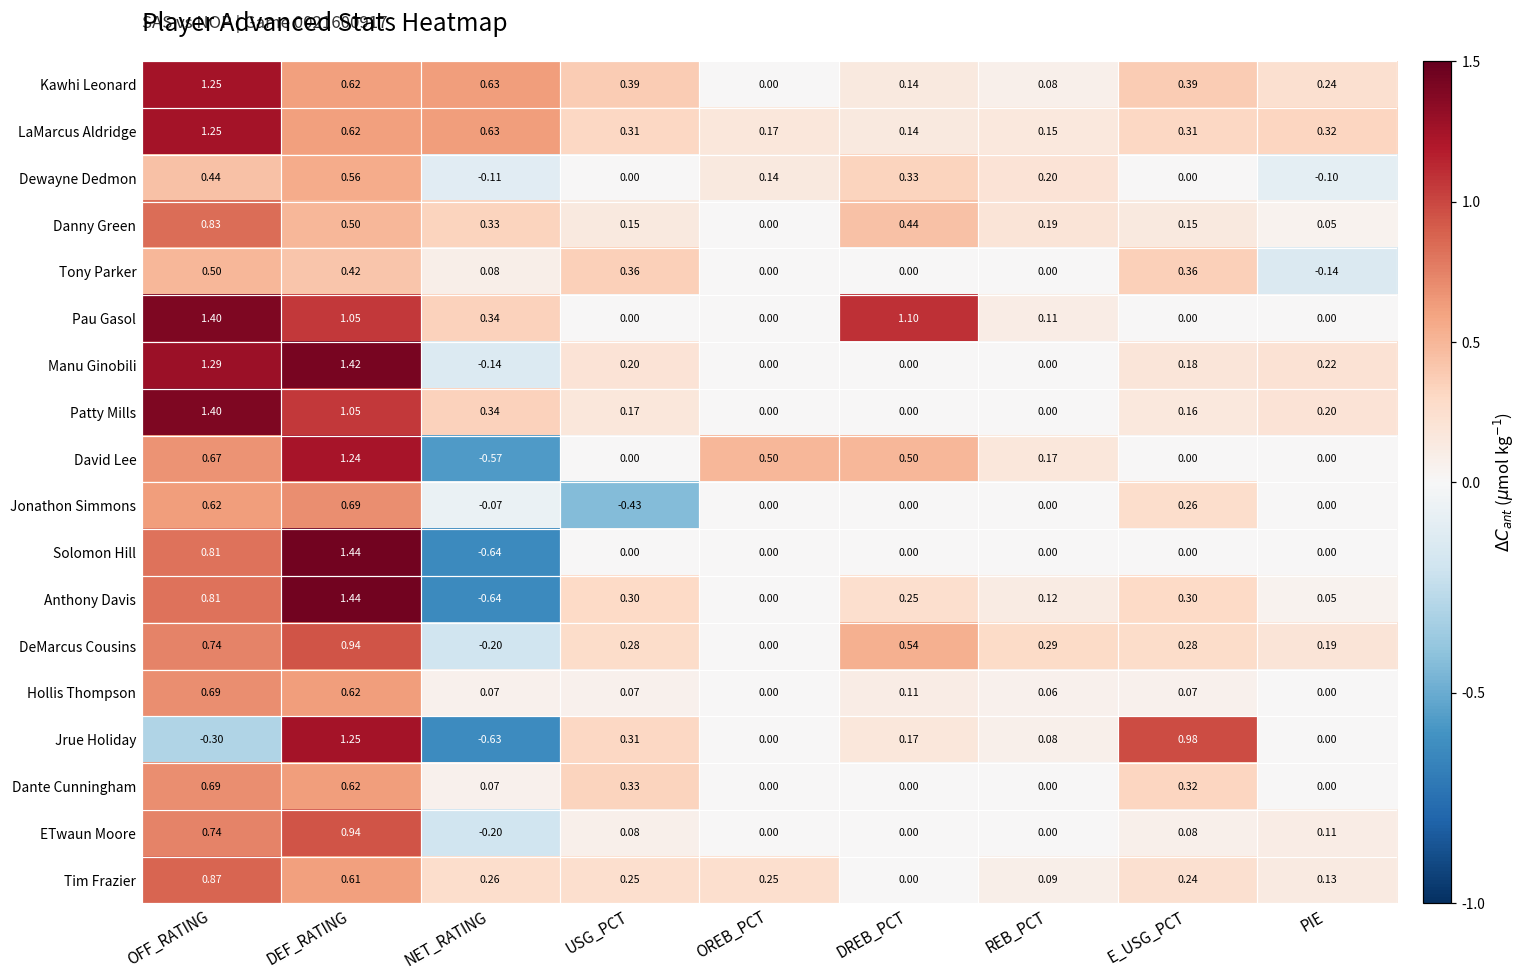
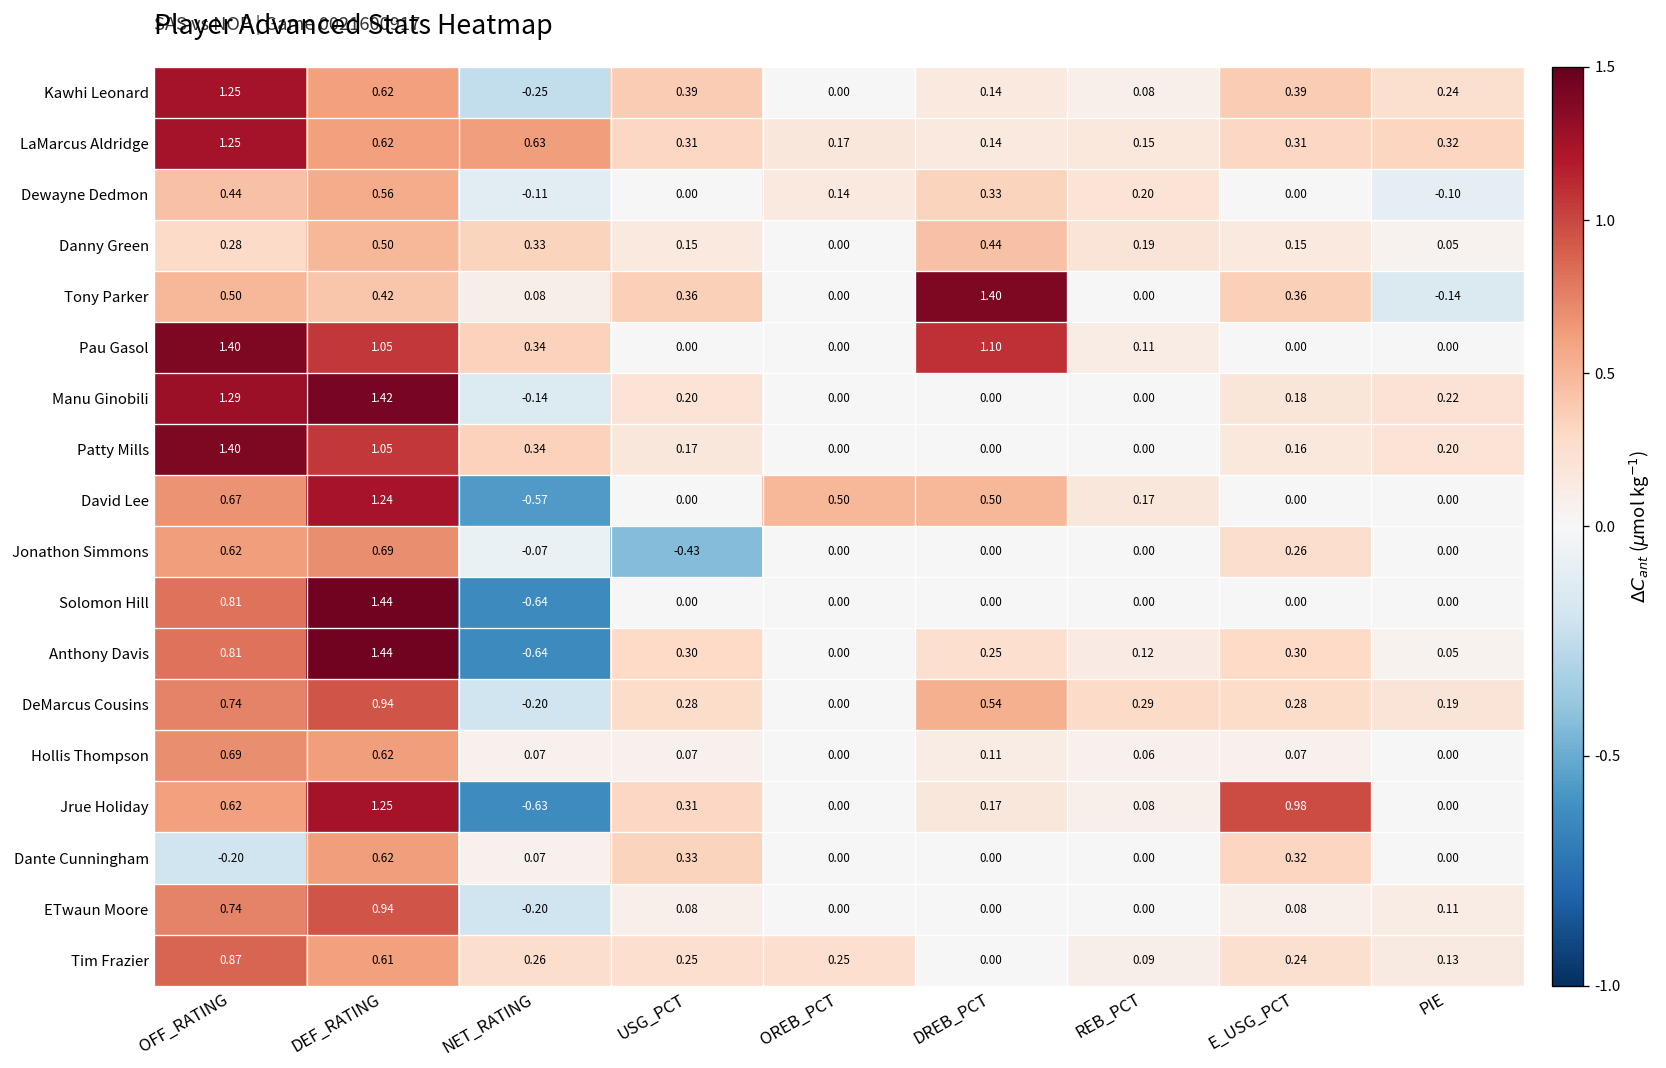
Kawhi Leonard, NET_RATING: 0.63 -> -0.25
Danny Green, OFF_RATING: 0.83 -> 0.28
Tony Parker, DREB_PCT: 0.00 -> 1.40
Jrue Holiday, OFF_RATING: -0.30 -> 0.62
Dante Cunningham, OFF_RATING: 0.69 -> -0.20
